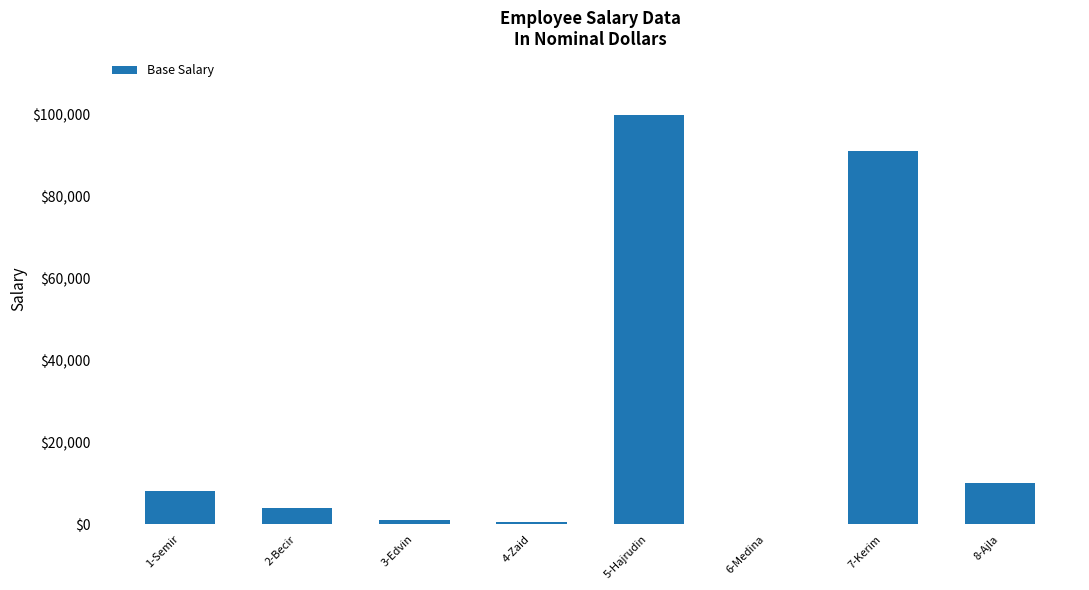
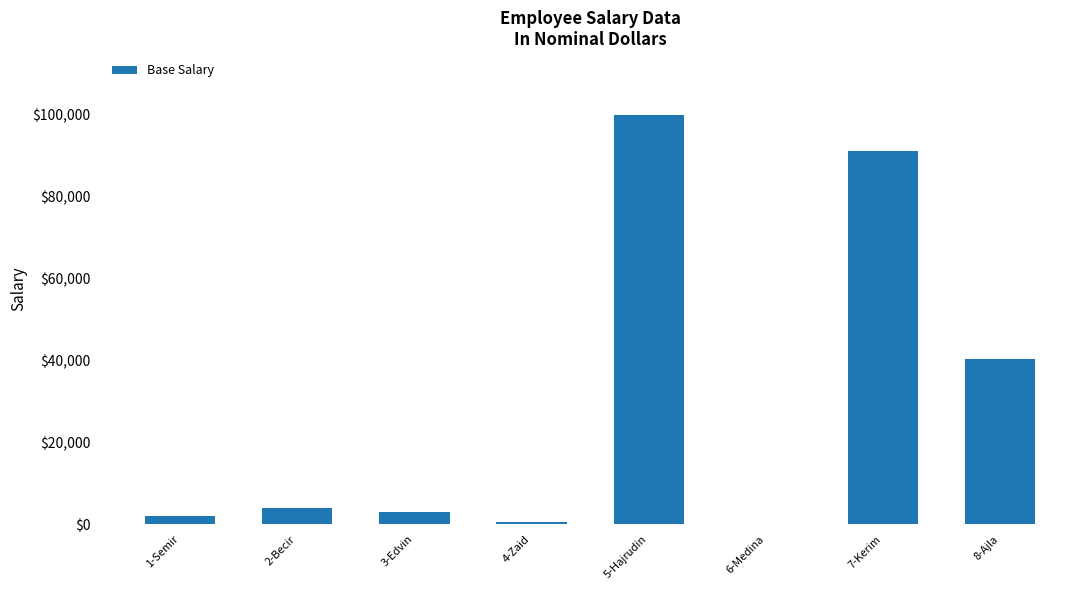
1-Semir: $8,000 -> $2,000
3-Edvin: $1,000 -> $3,000
8-Ajla: $10,000 -> $40,000
